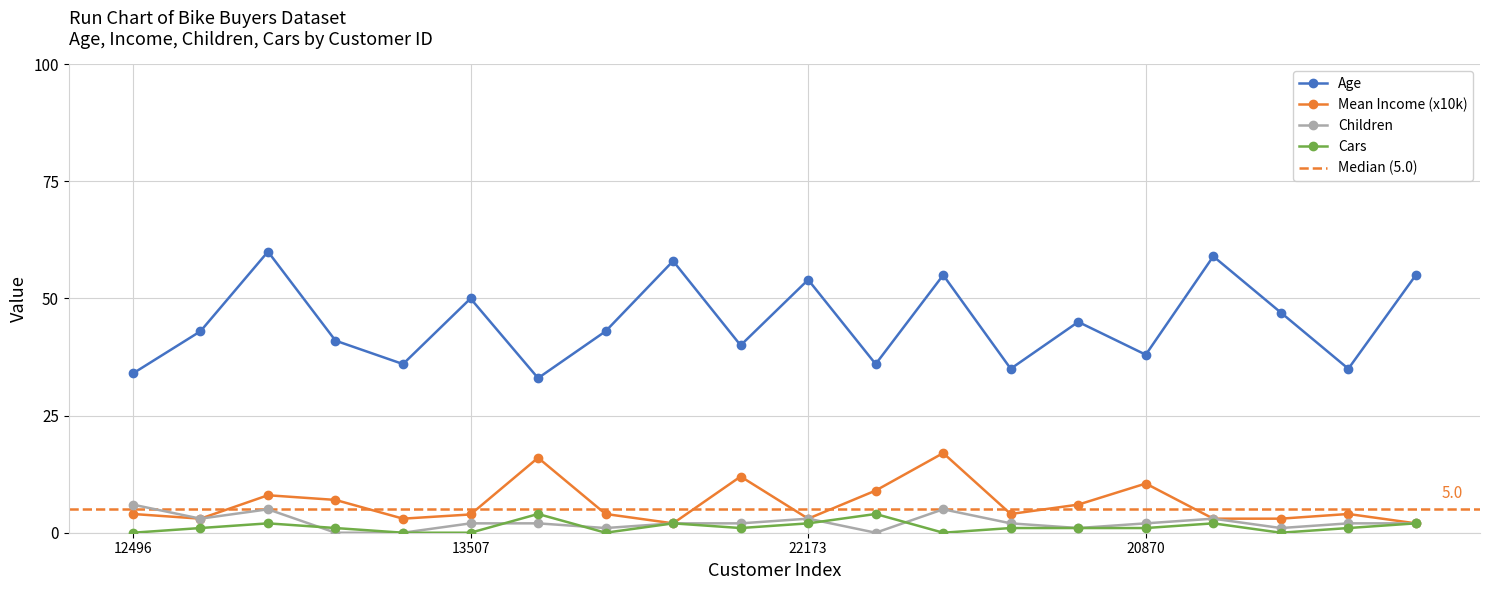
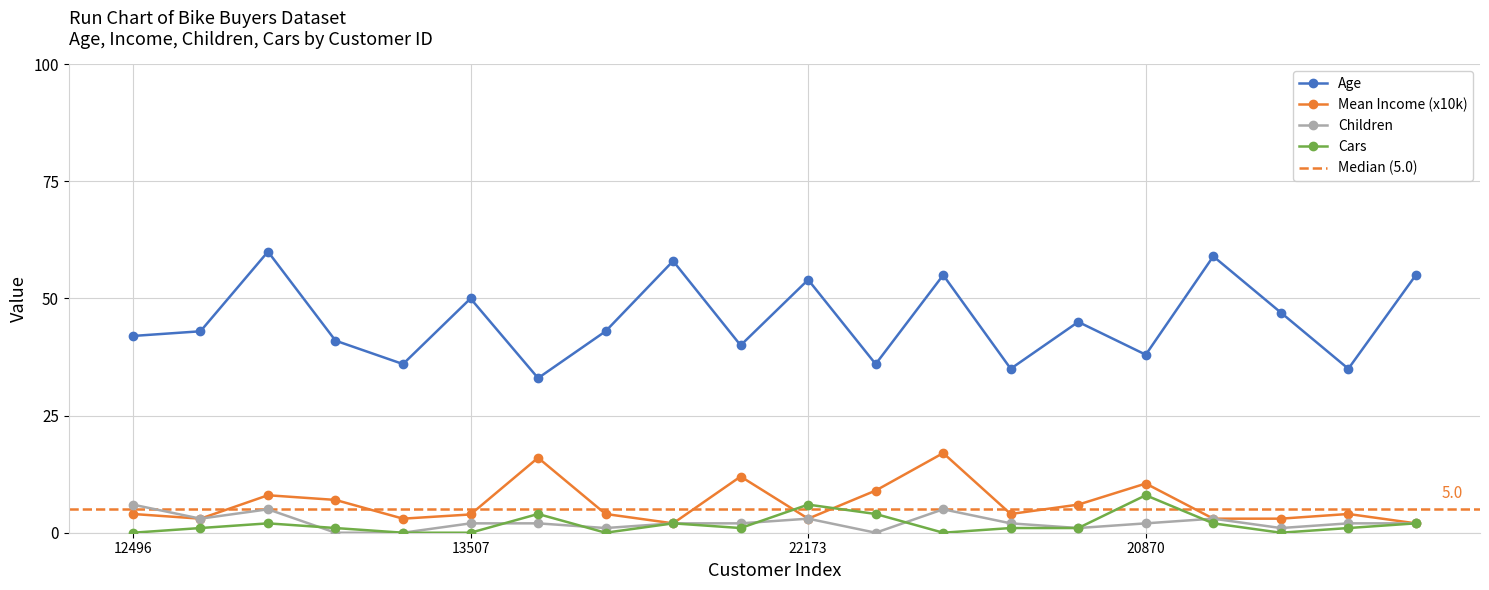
Age, 12496: 34 -> 42
Cars, 22173: 2 -> 6
Cars, 20870: 1 -> 8
